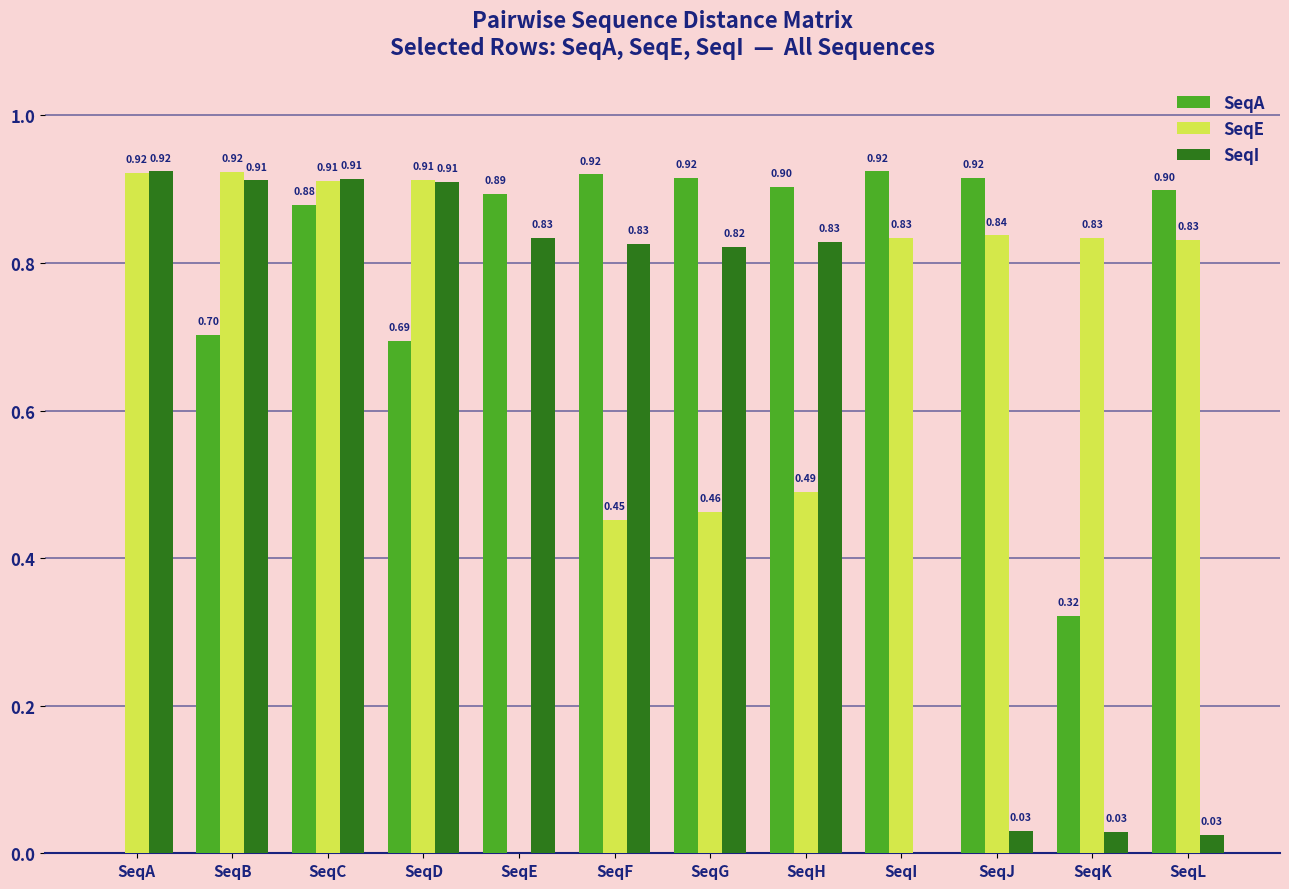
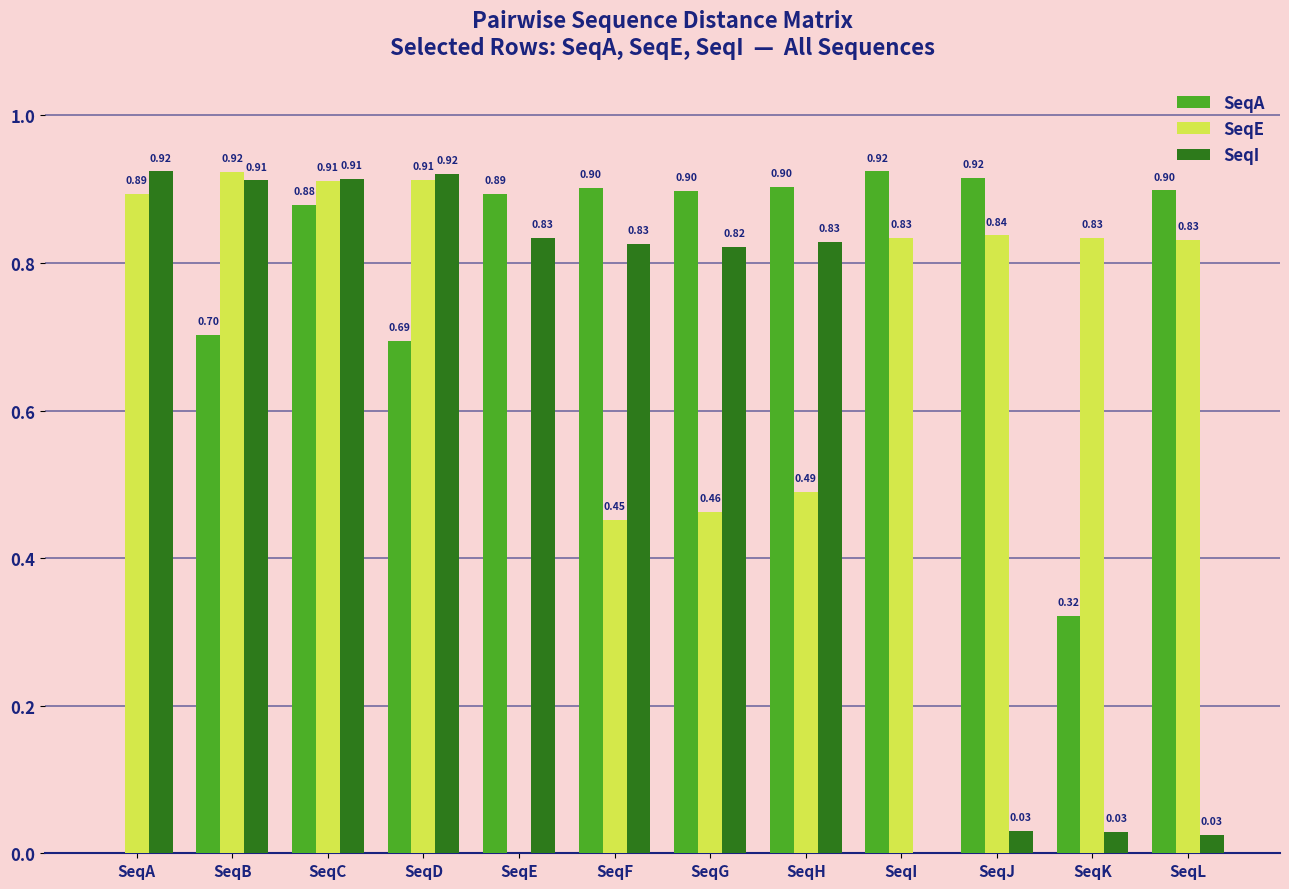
SeqE, SeqA: 0.92 -> 0.89
SeqI, SeqD: 0.91 -> 0.92
SeqA, SeqF: 0.92 -> 0.90
SeqA, SeqG: 0.92 -> 0.90
